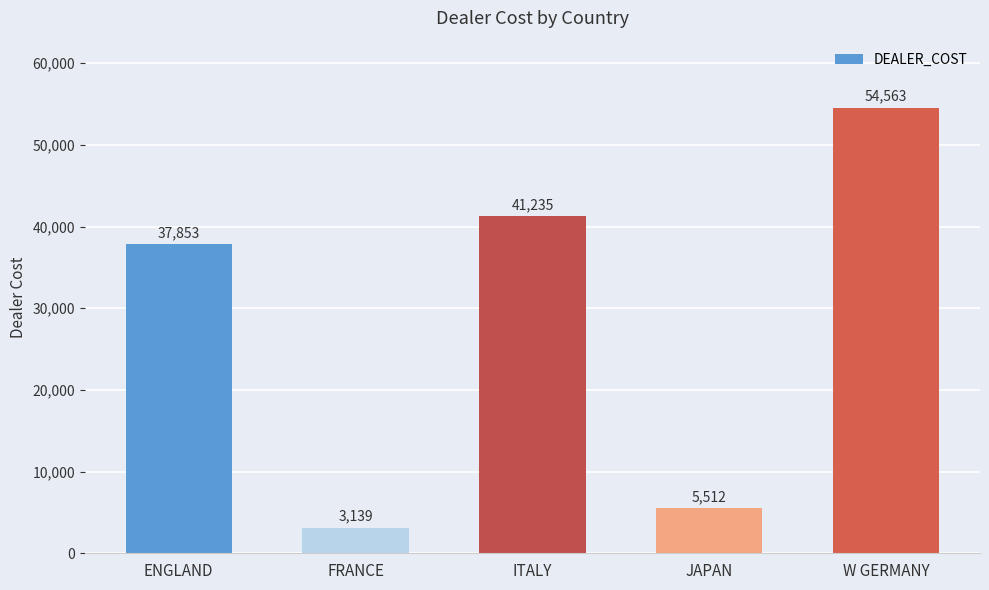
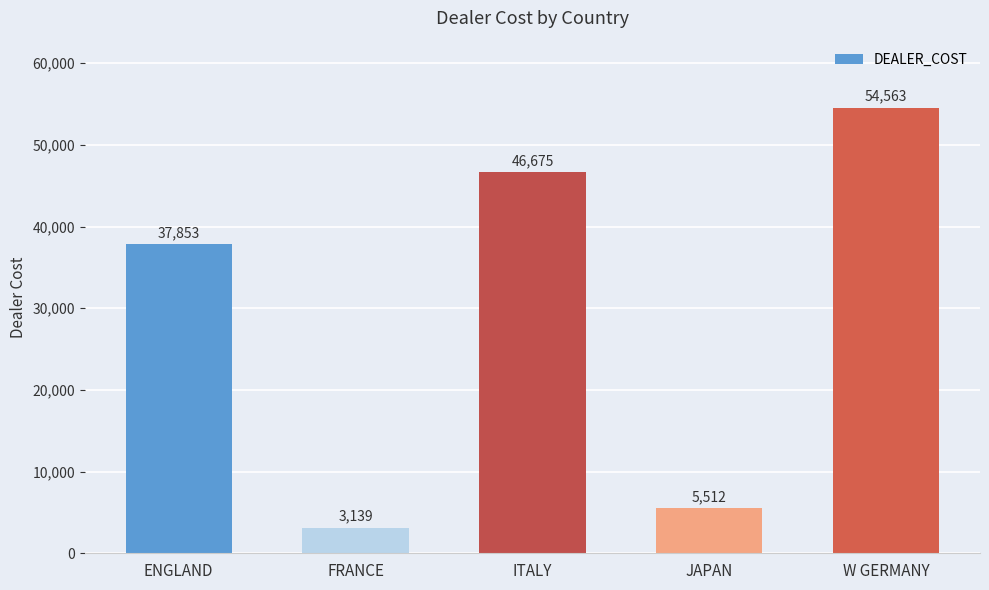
ITALY: 41,235 -> 46,675
